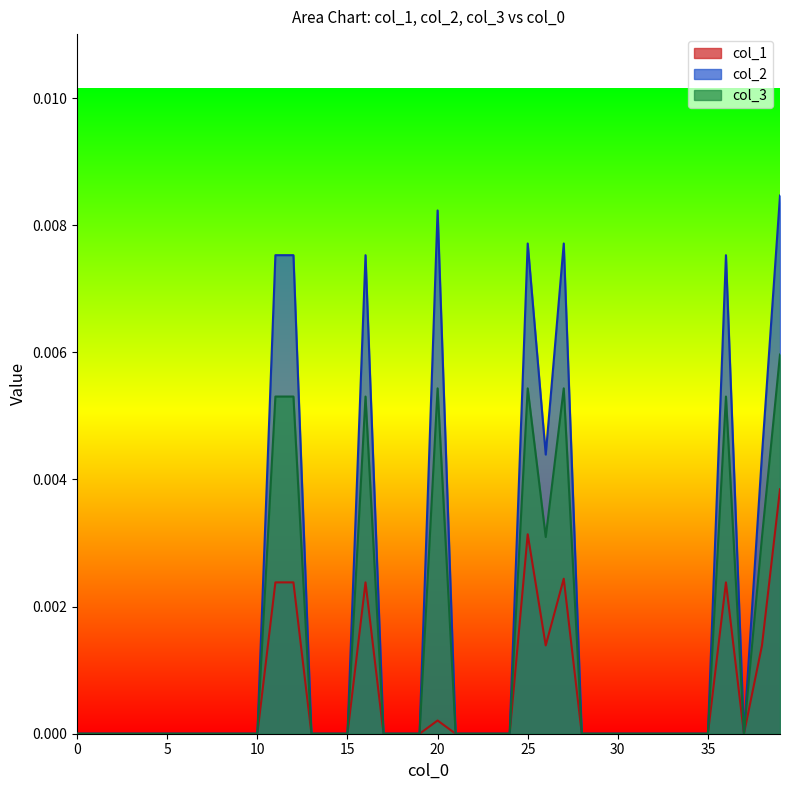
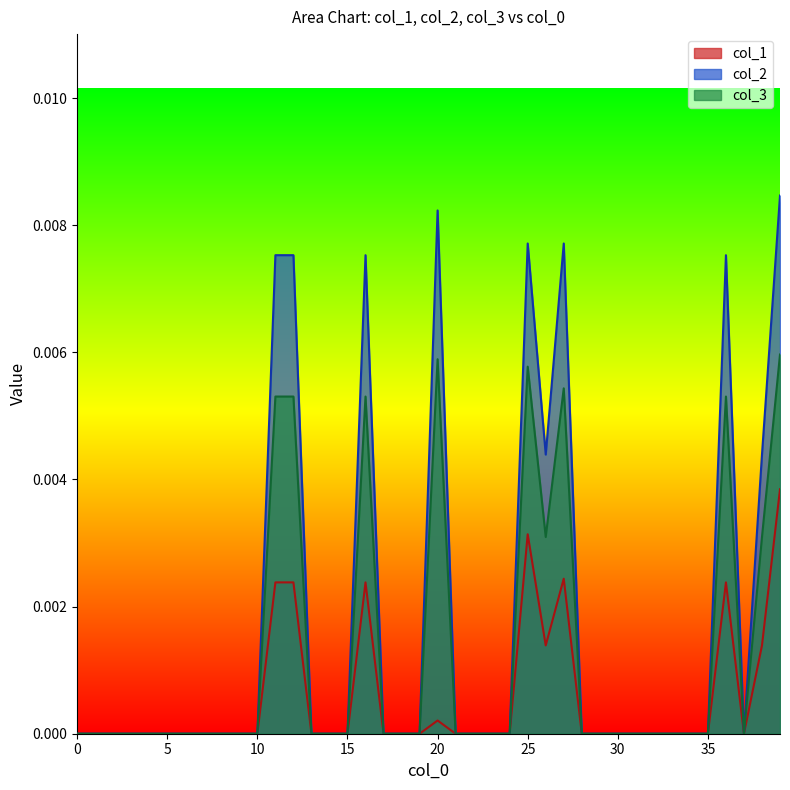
col_3, 20: 0.0054 -> 0.0059
col_3, 25: 0.0054 -> 0.0058
